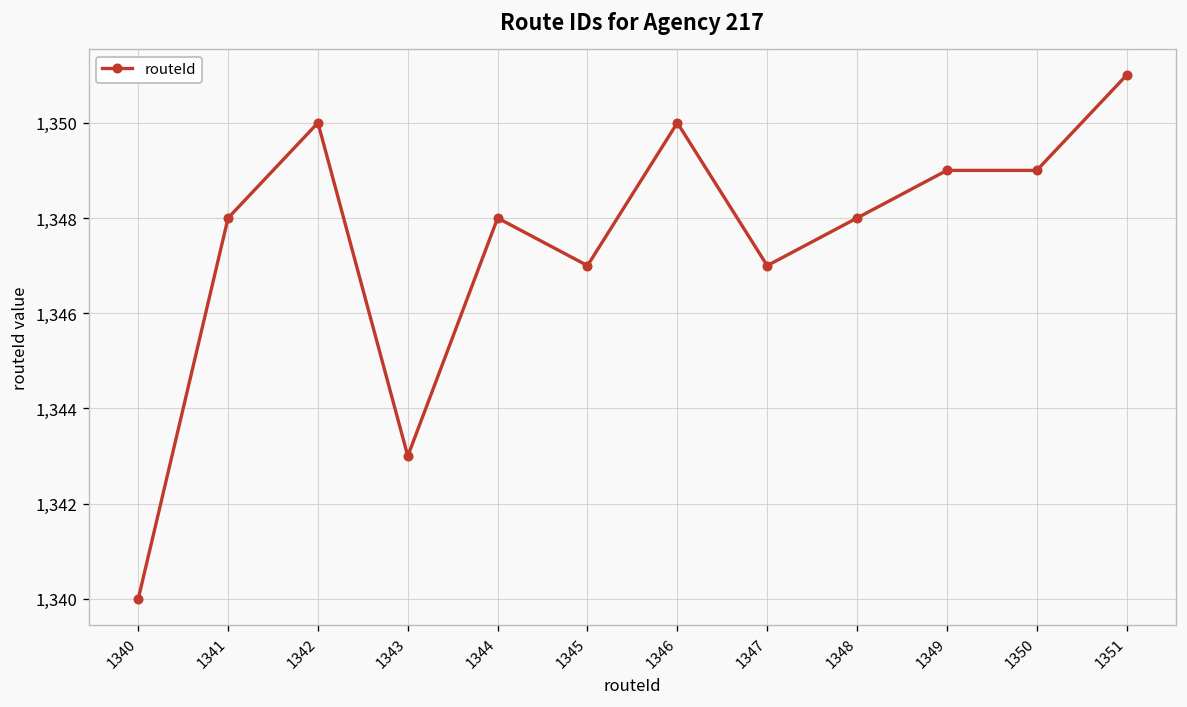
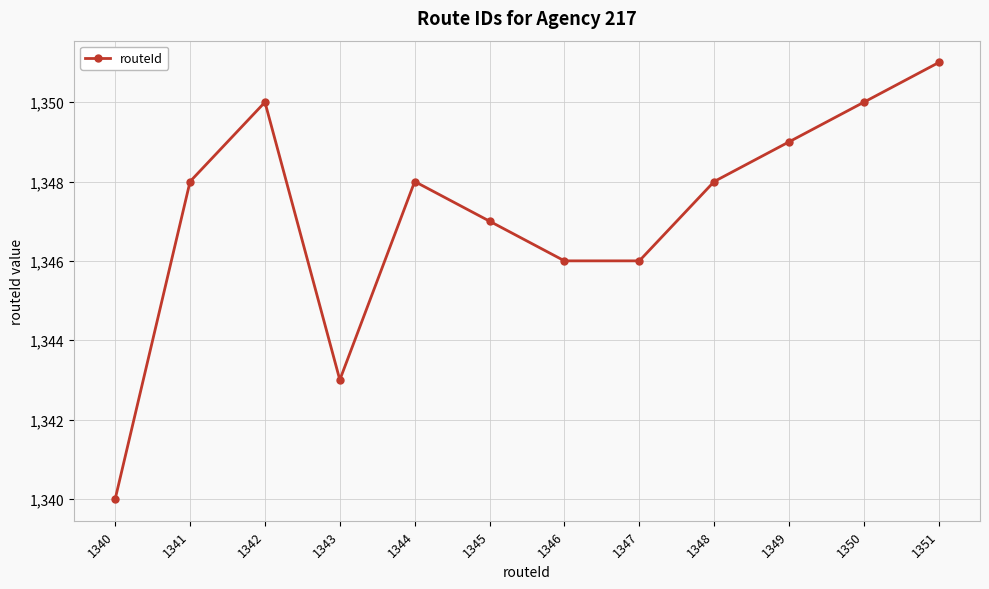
1346: 1,350 -> 1,346
1347: 1,347 -> 1,346
1350: 1,349 -> 1,350
